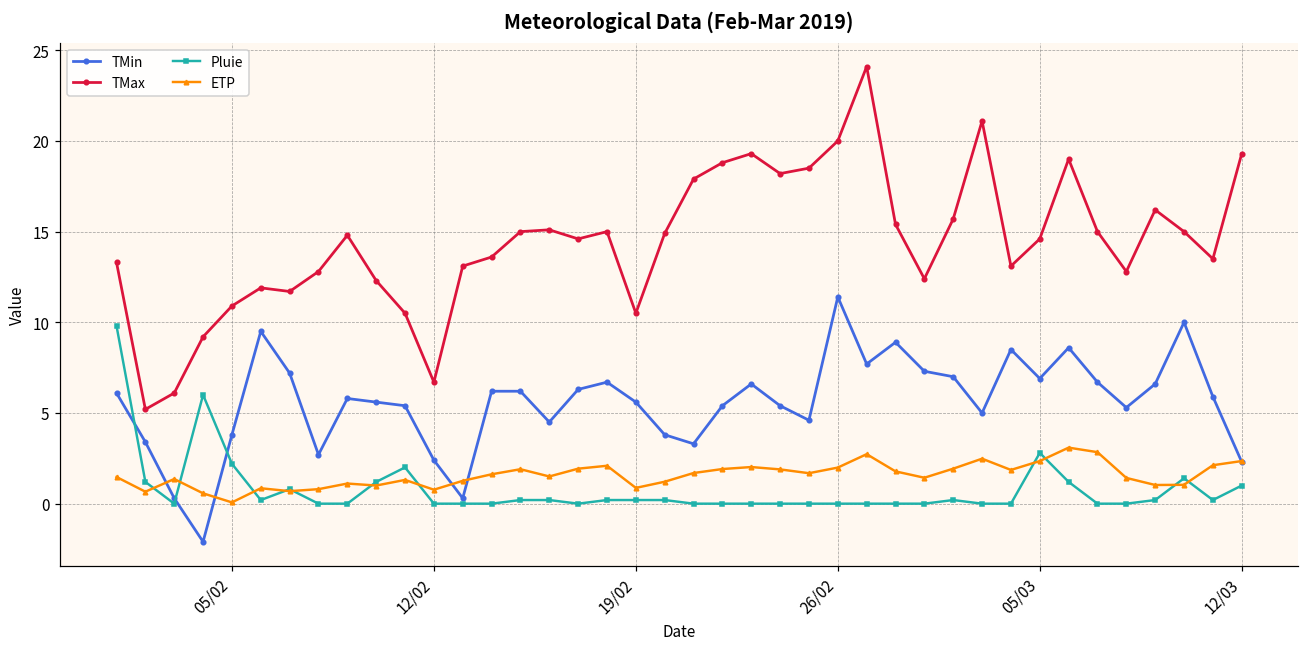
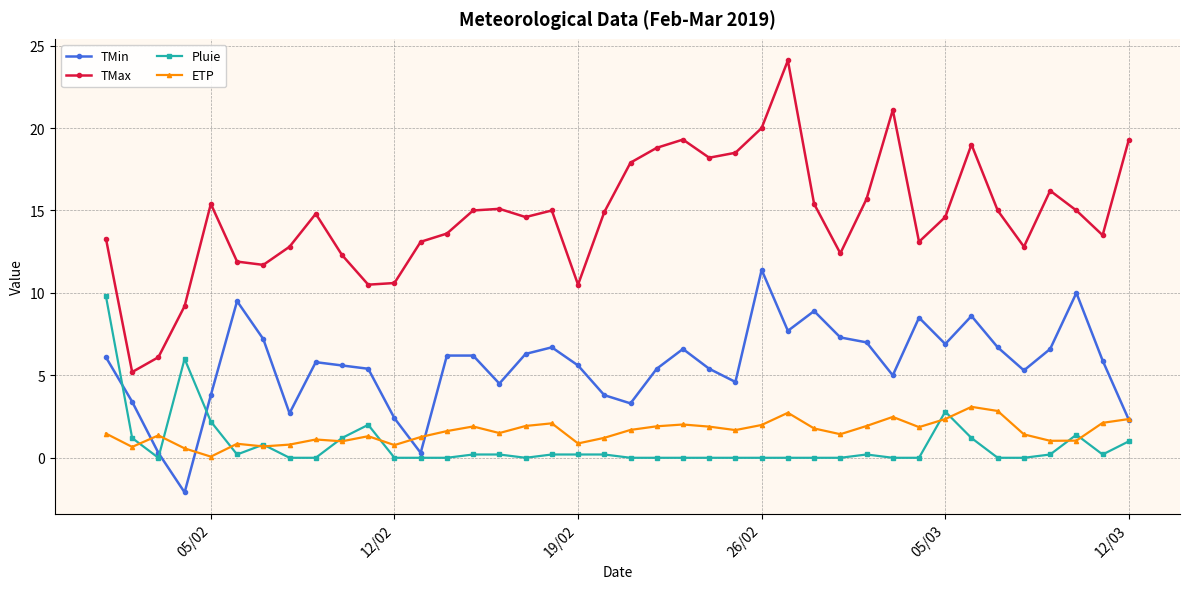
TMax, 05/02: 10.9 -> 15.4
TMax, 12/02: 6.7 -> 10.6
